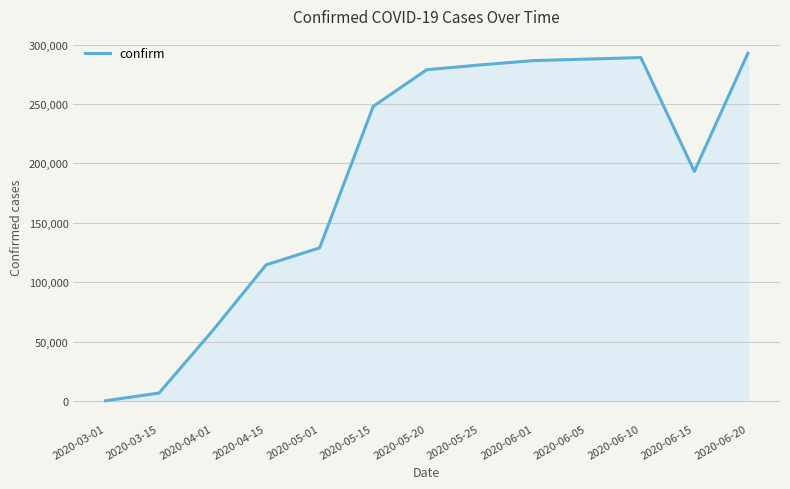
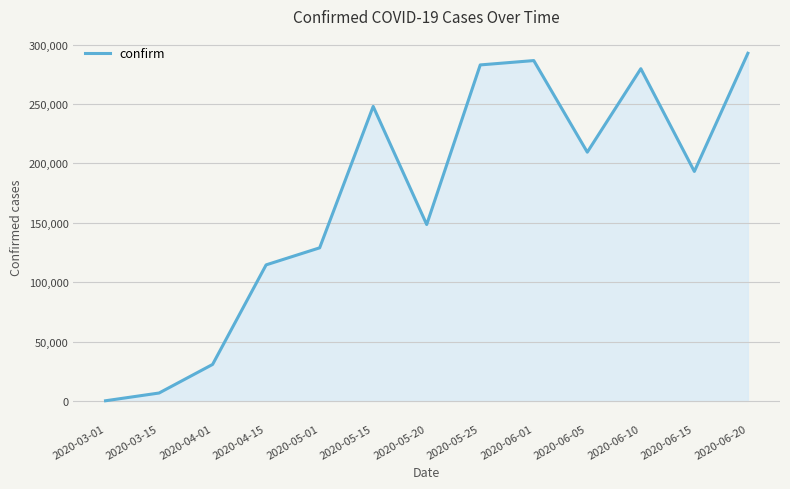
2020-04-01: 59,000 -> 31,000
2020-05-20: 279,000 -> 149,000
2020-06-05: 288,000 -> 209,000
2020-06-10: 289,000 -> 280,000
